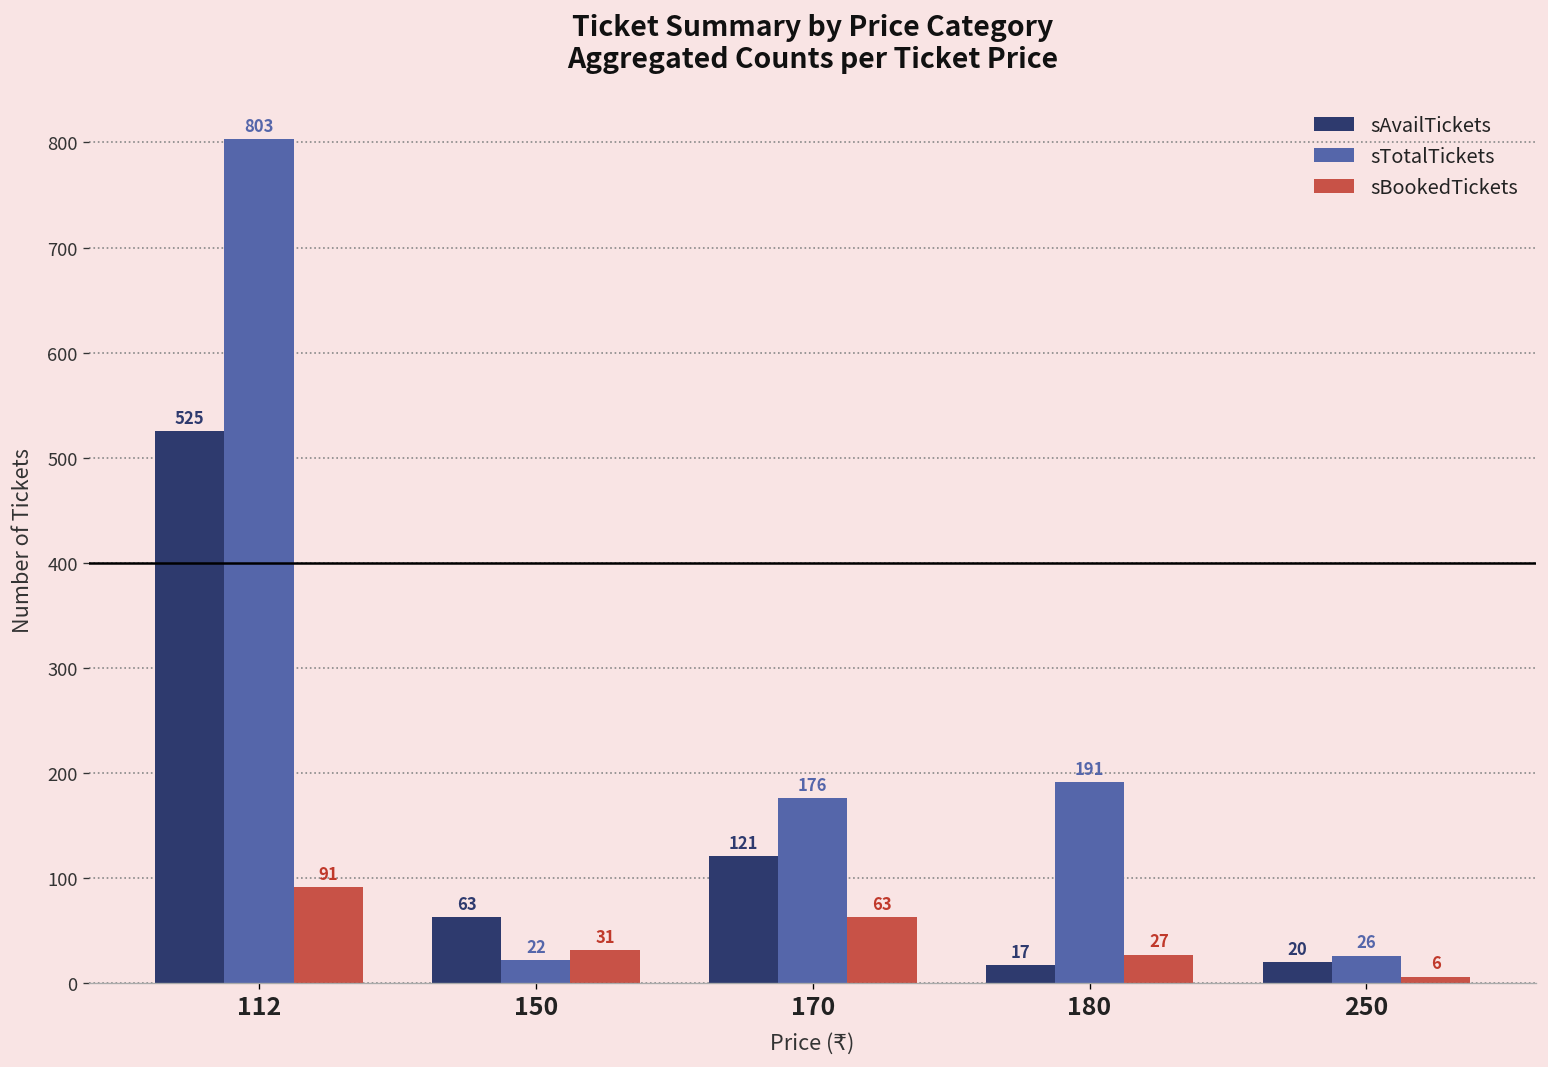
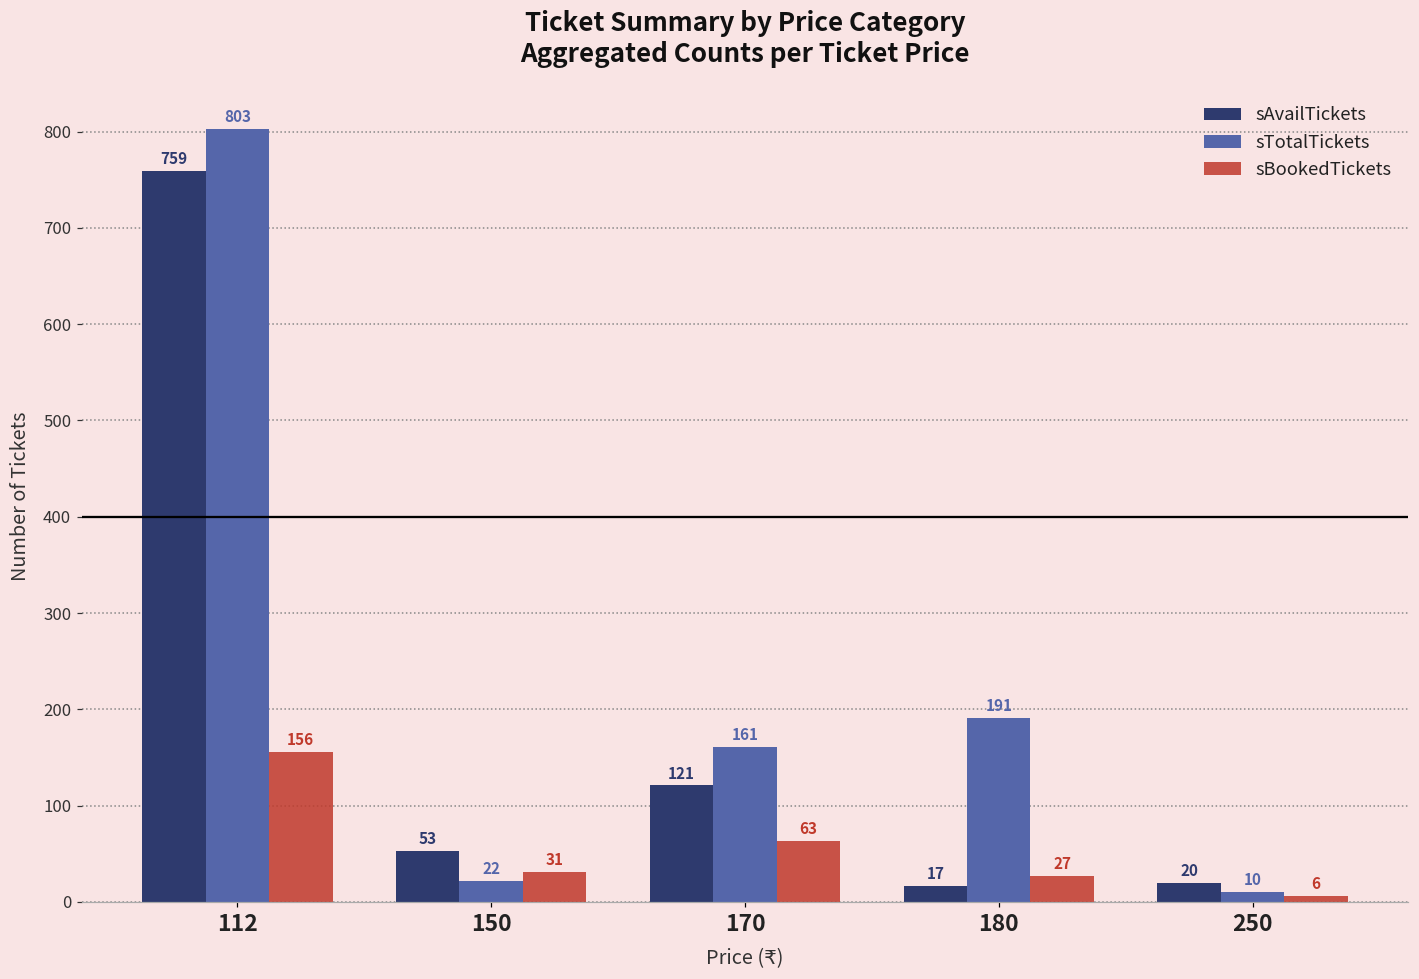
sAvailTickets, 112: 525 -> 759
sBookedTickets, 112: 91 -> 156
sAvailTickets, 150: 63 -> 53
sTotalTickets, 170: 176 -> 161
sTotalTickets, 250: 26 -> 10
